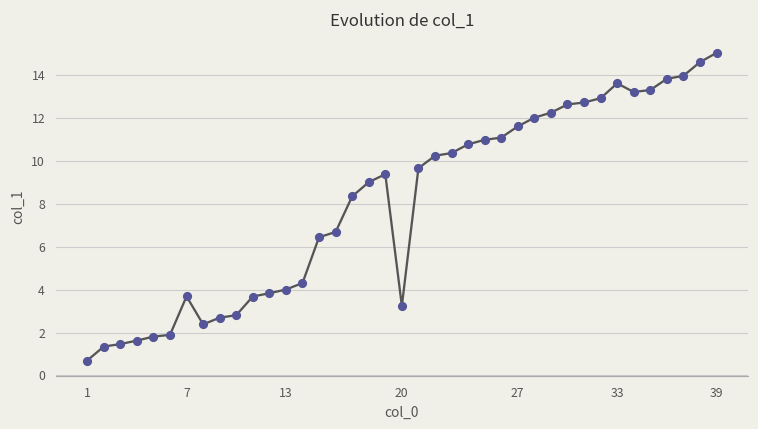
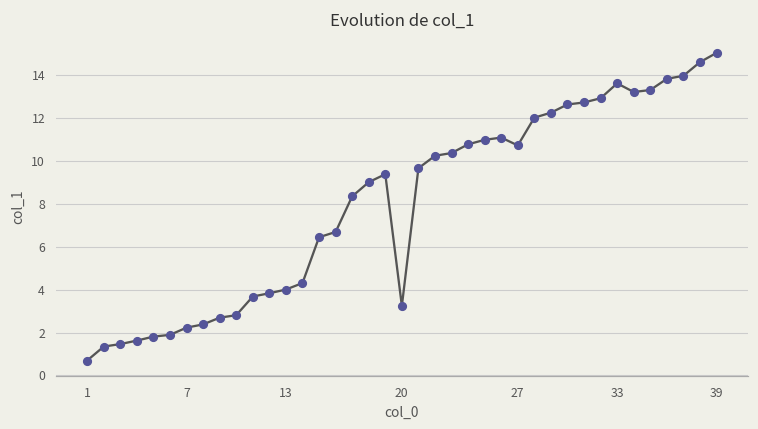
7: 3.7 -> 2.2
27: 11.6 -> 10.7
